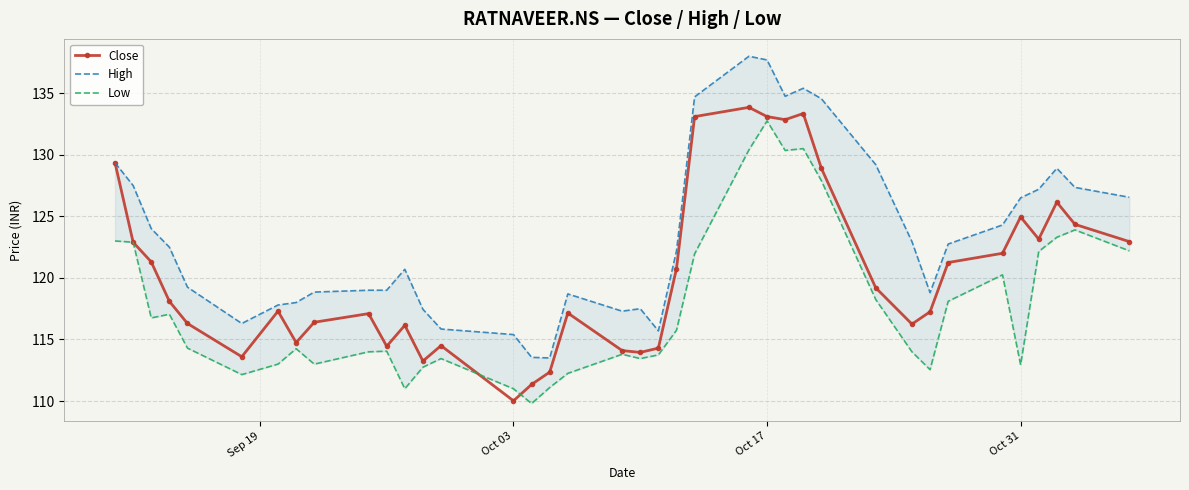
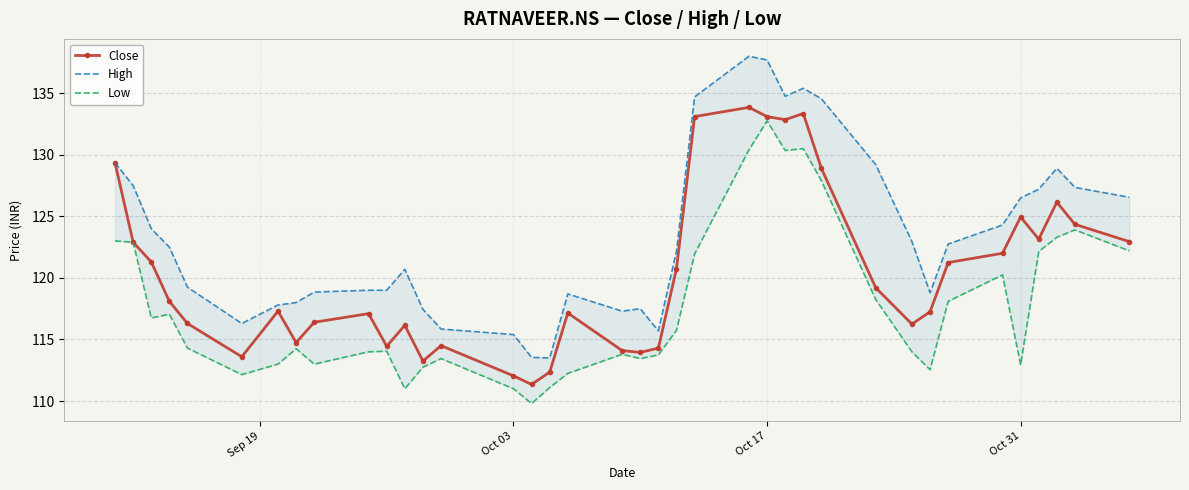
Close, Oct 03: 110.0 -> 112.1
